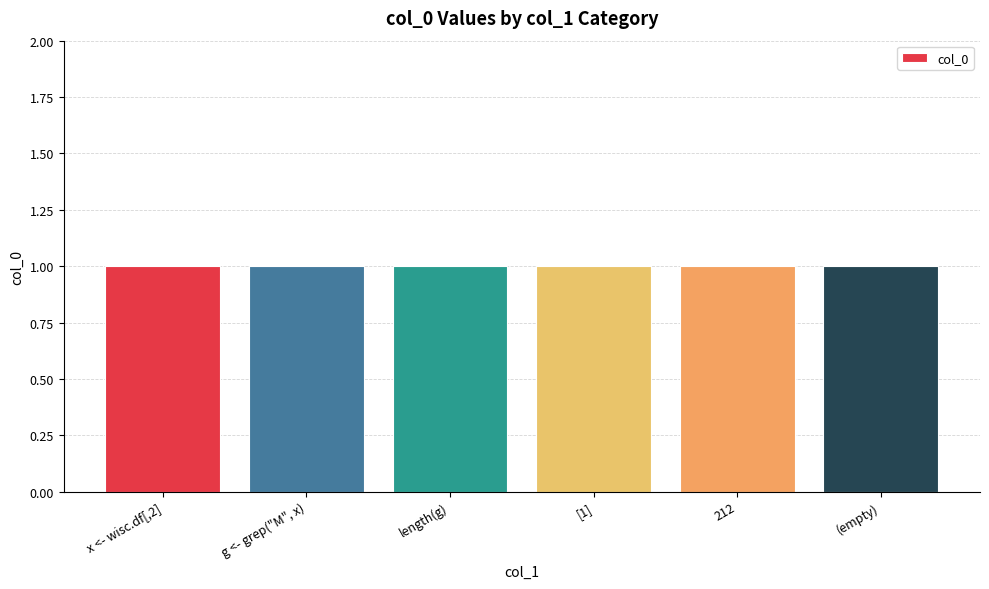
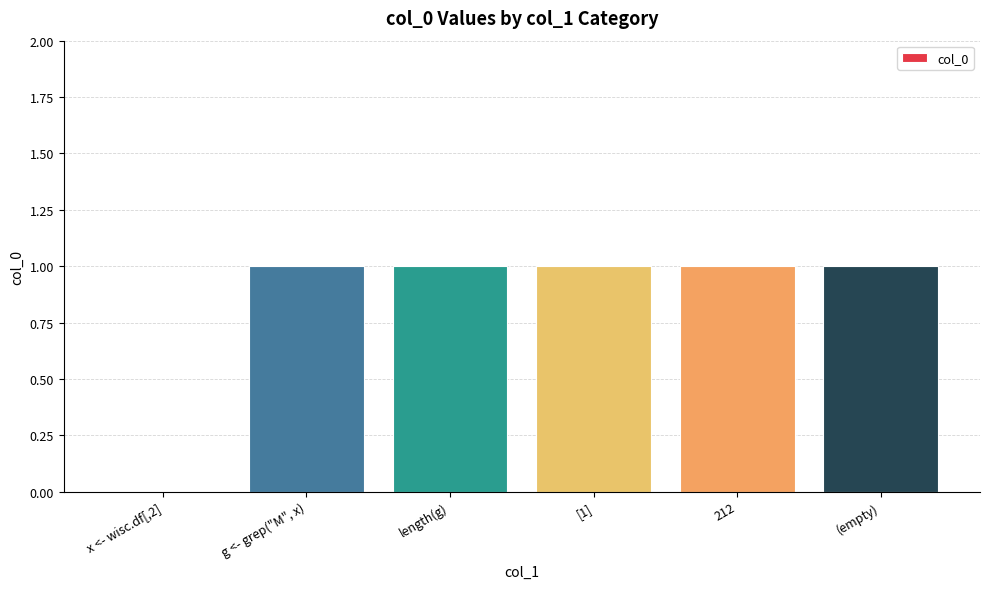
x <- wisc.df[,2]: 1 -> 0
